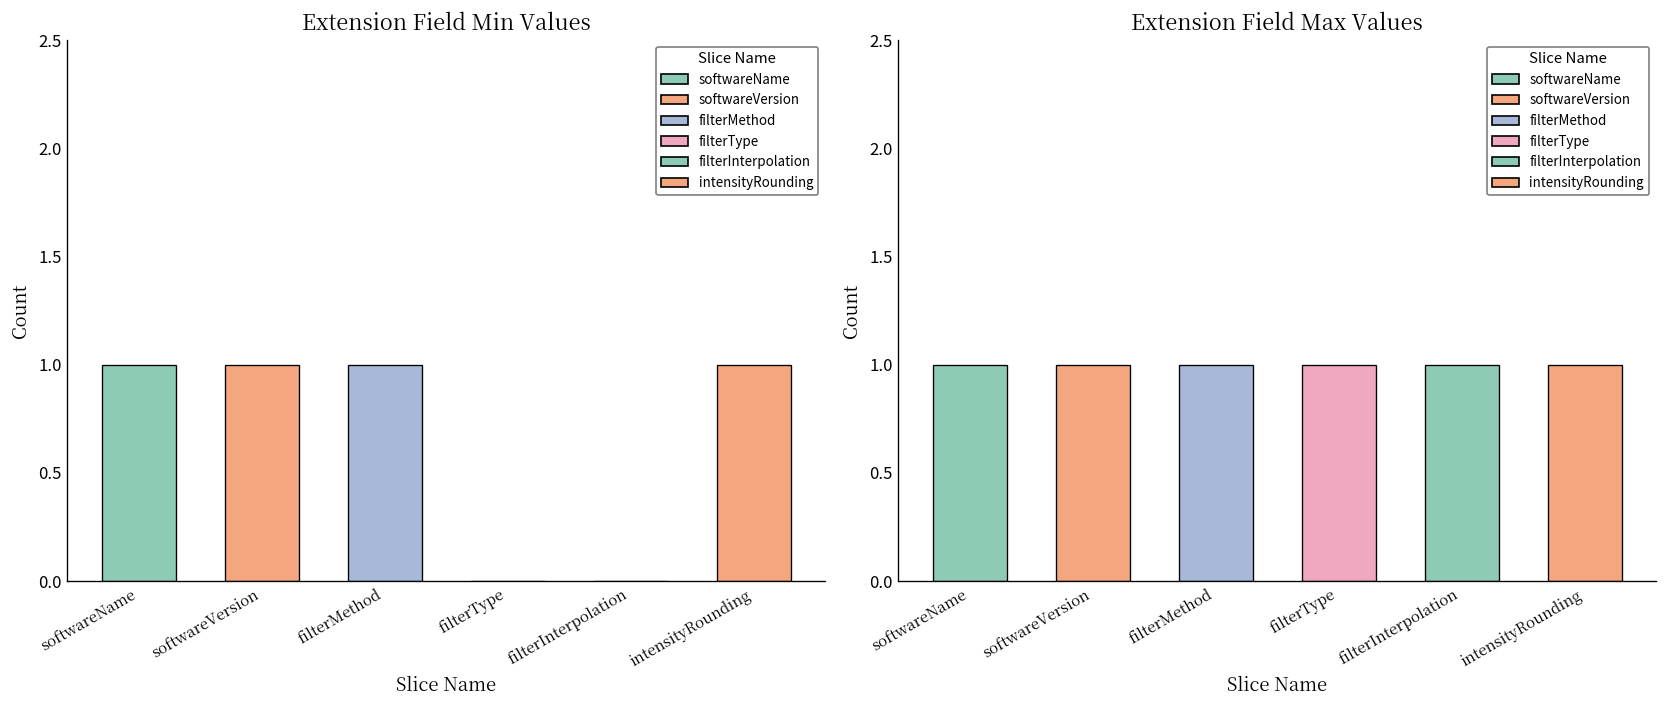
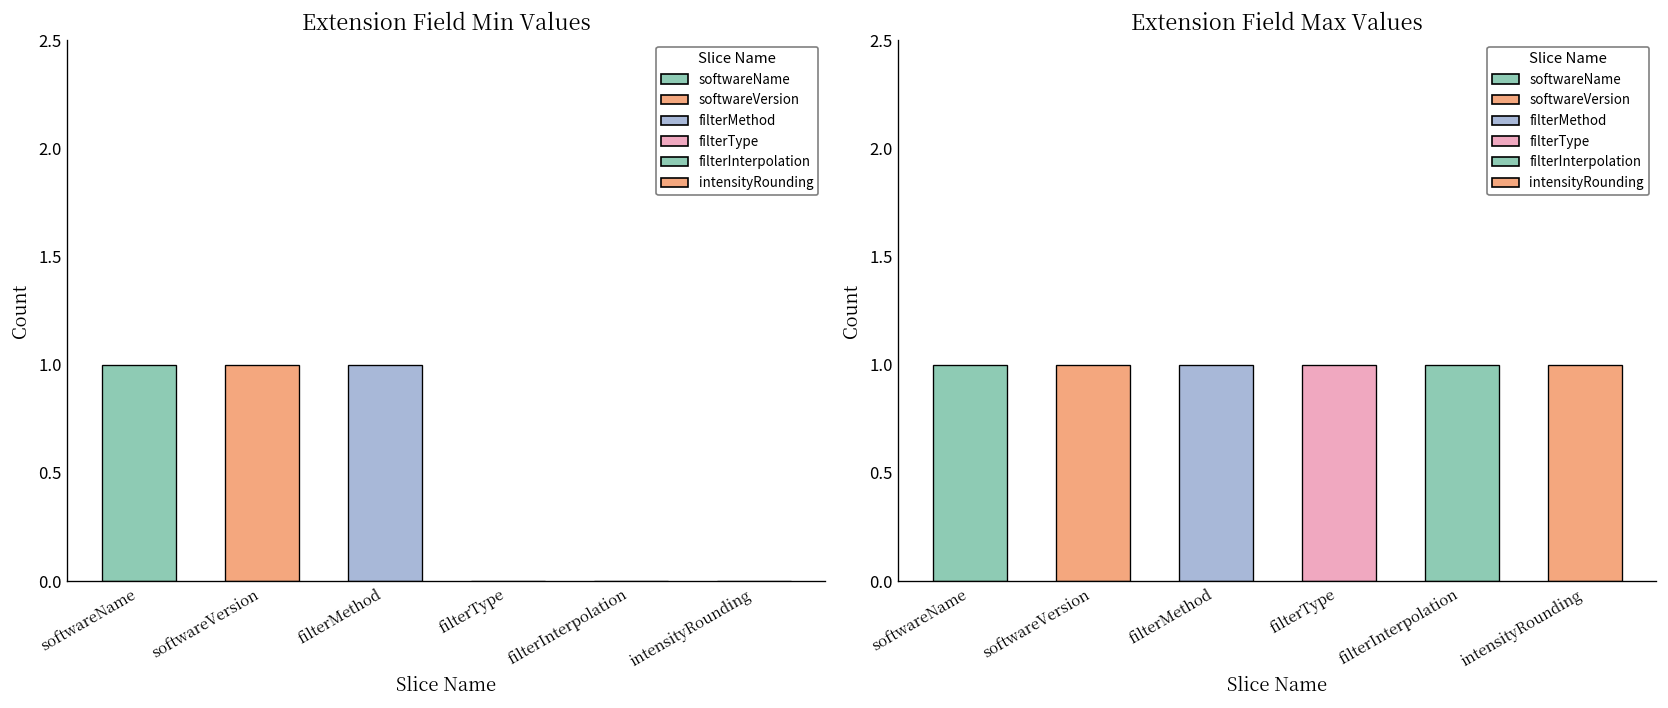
Extension Field Min Values, intensityRounding: 1 -> 0
